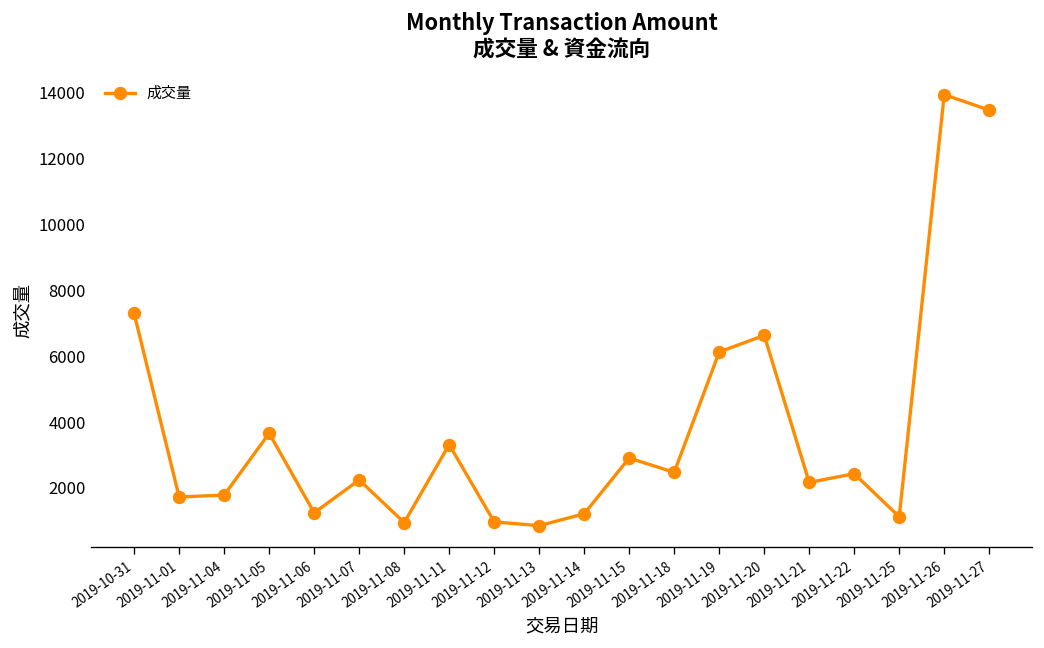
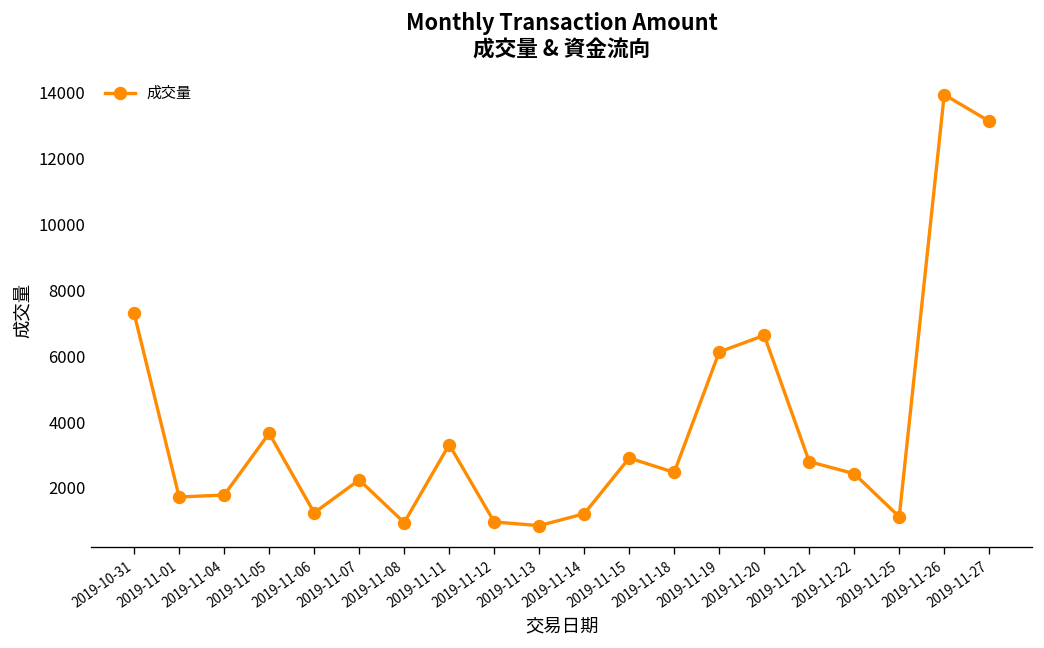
2019-11-21: 2200 -> 2800
2019-11-27: 13500 -> 13100
